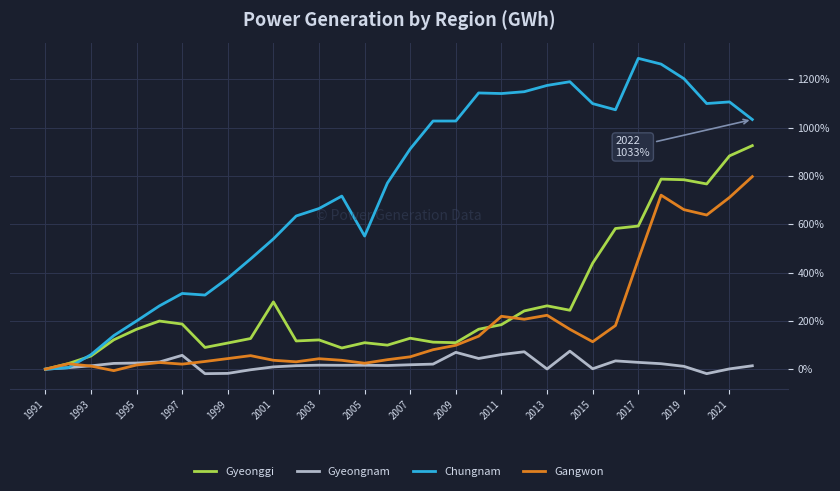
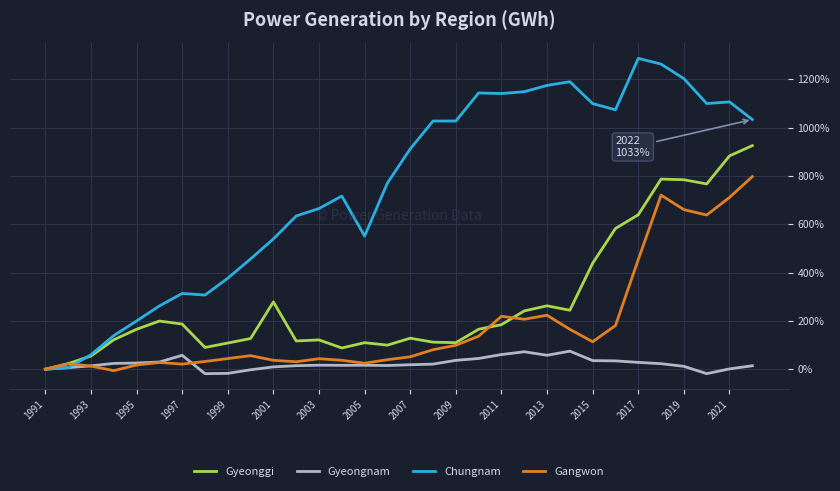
Gyeongnam, 2009: 70% -> 40%
Gyeongnam, 2013: 0% -> 60%
Gyeongnam, 2015: 0% -> 40%
Gyeonggi, 2017: 590% -> 640%
